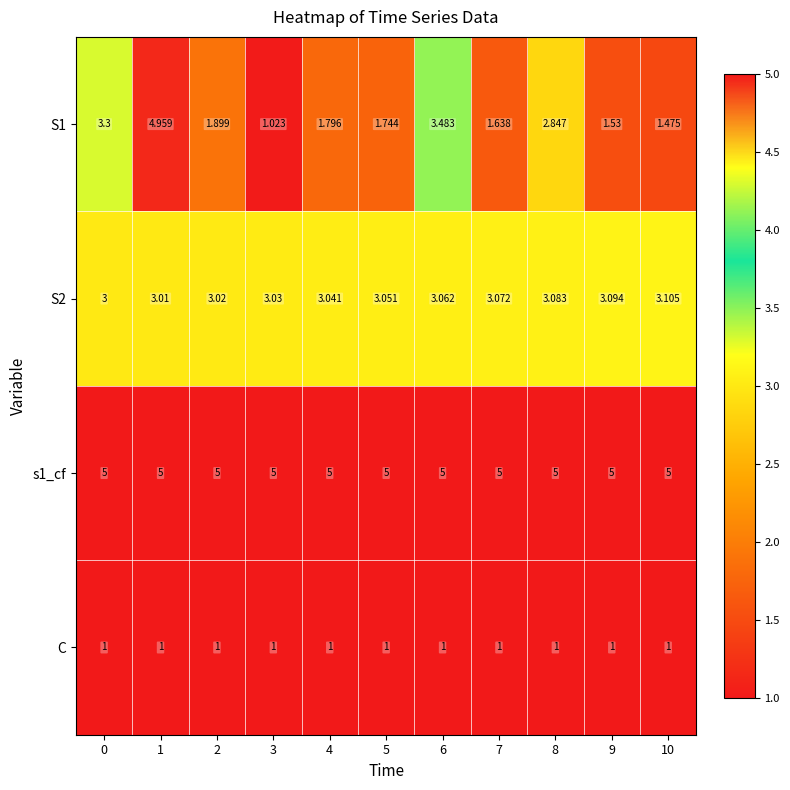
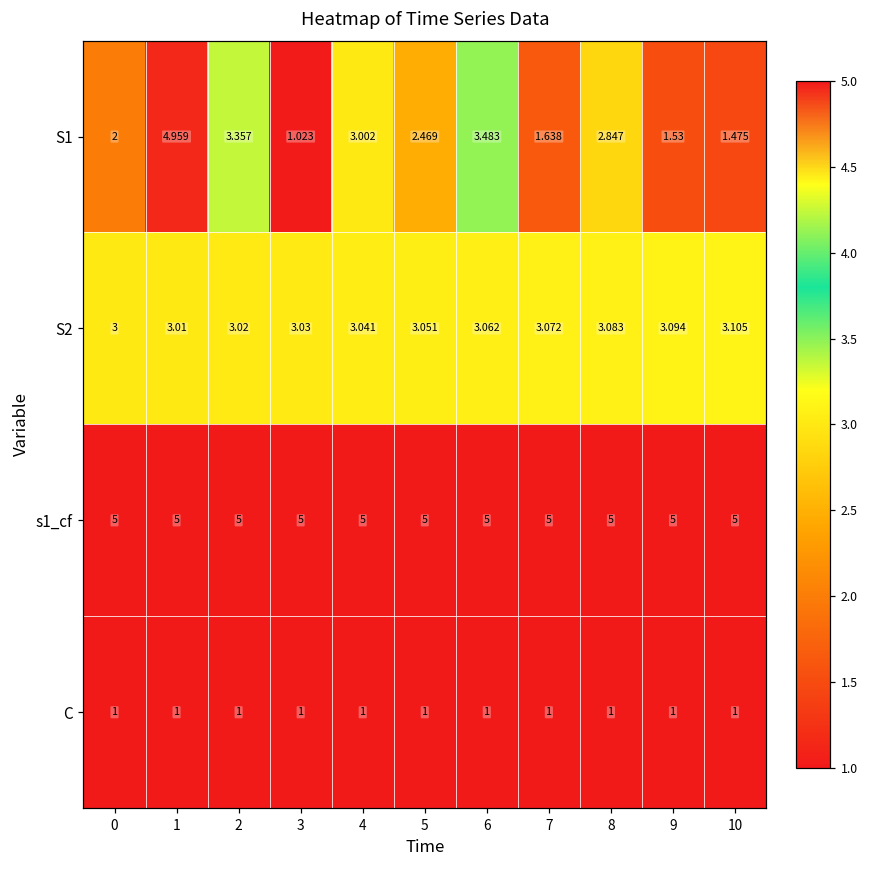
S1, 0: 3.3 -> 2
S1, 2: 1.899 -> 3.357
S1, 4: 1.796 -> 3.002
S1, 5: 1.744 -> 2.469
